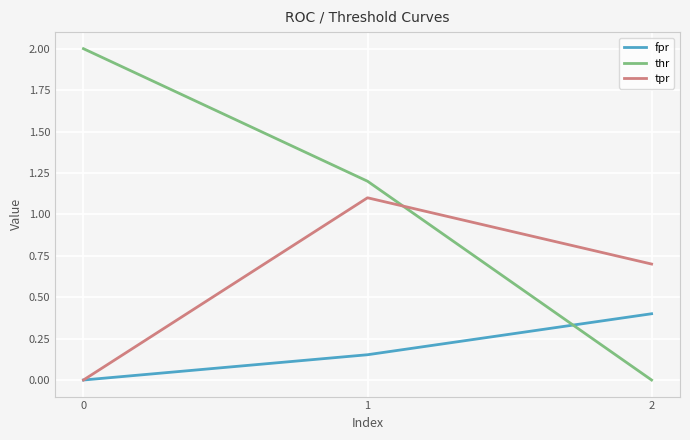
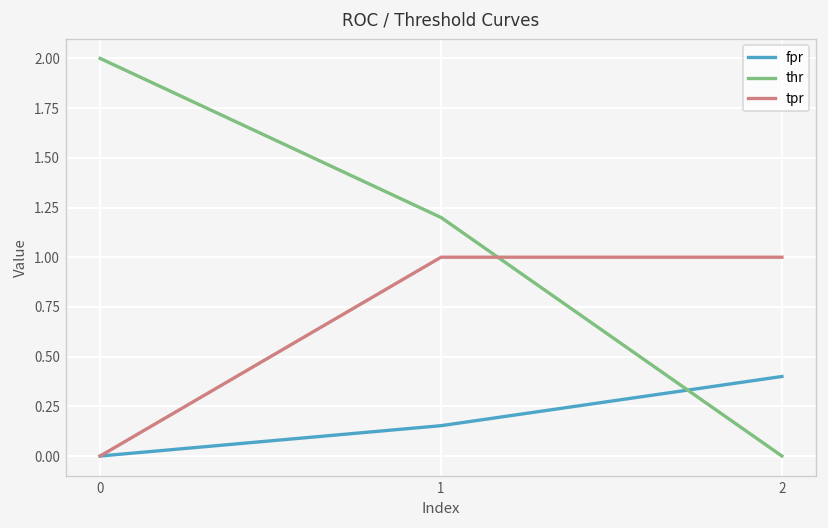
tpr, 1: 1.1 -> 1.0
tpr, 2: 0.7 -> 1.0
